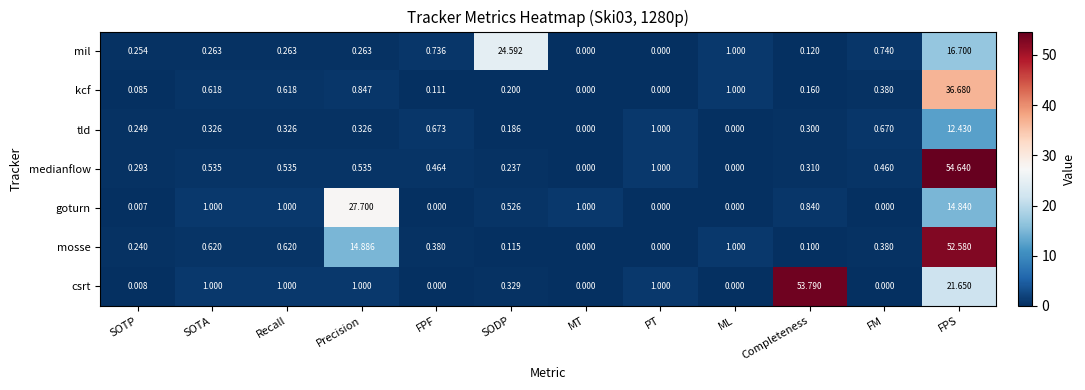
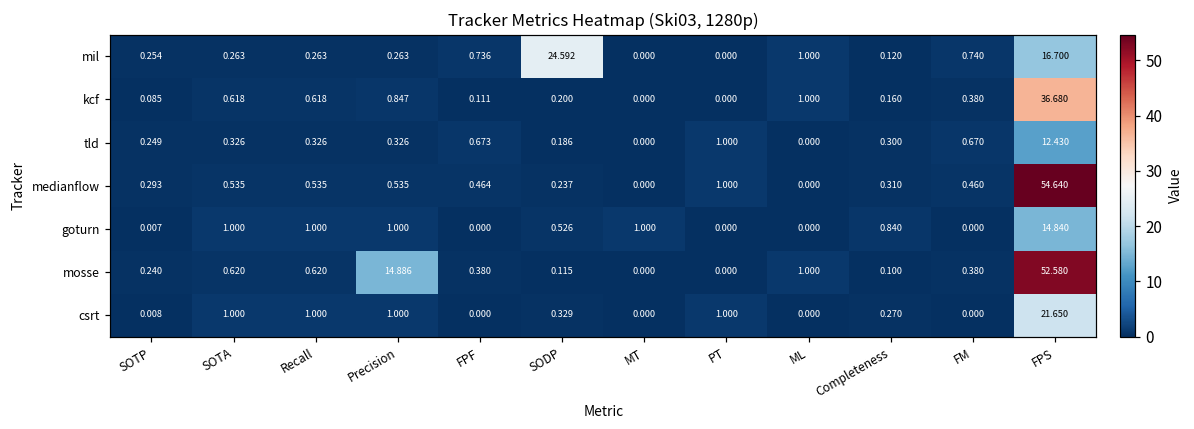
goturn, Precision: 27.700 -> 1.000
csrt, Completeness: 53.790 -> 0.270
